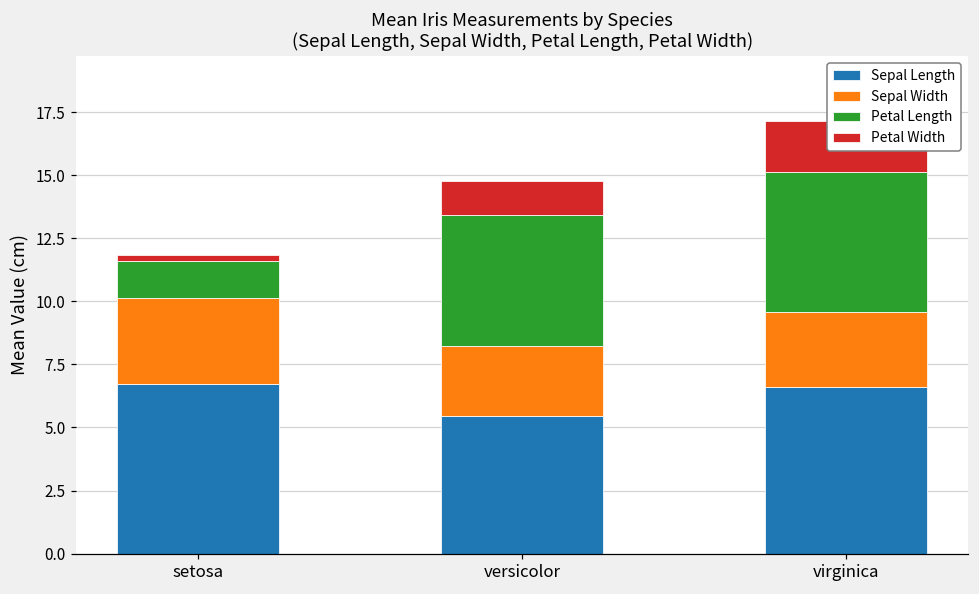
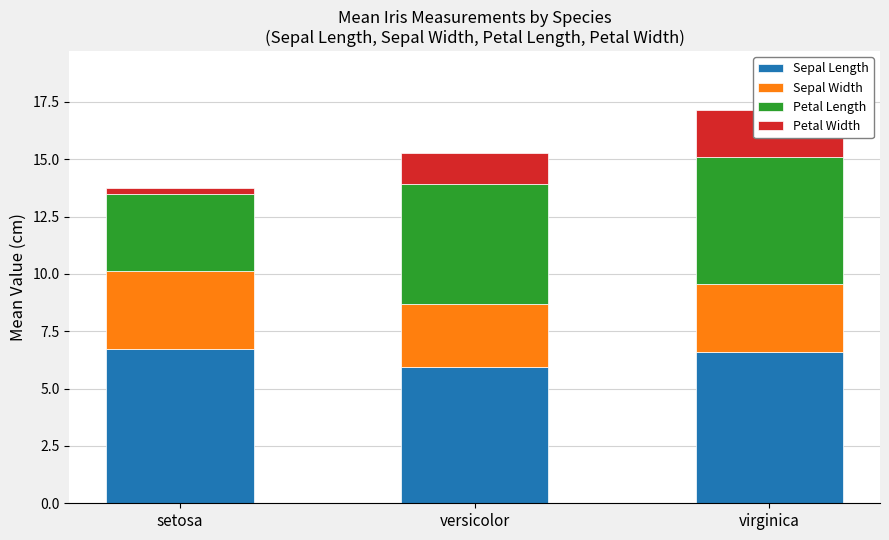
Petal Length, setosa: 1.5 -> 3.3
Sepal Length, versicolor: 5.4 -> 5.9
